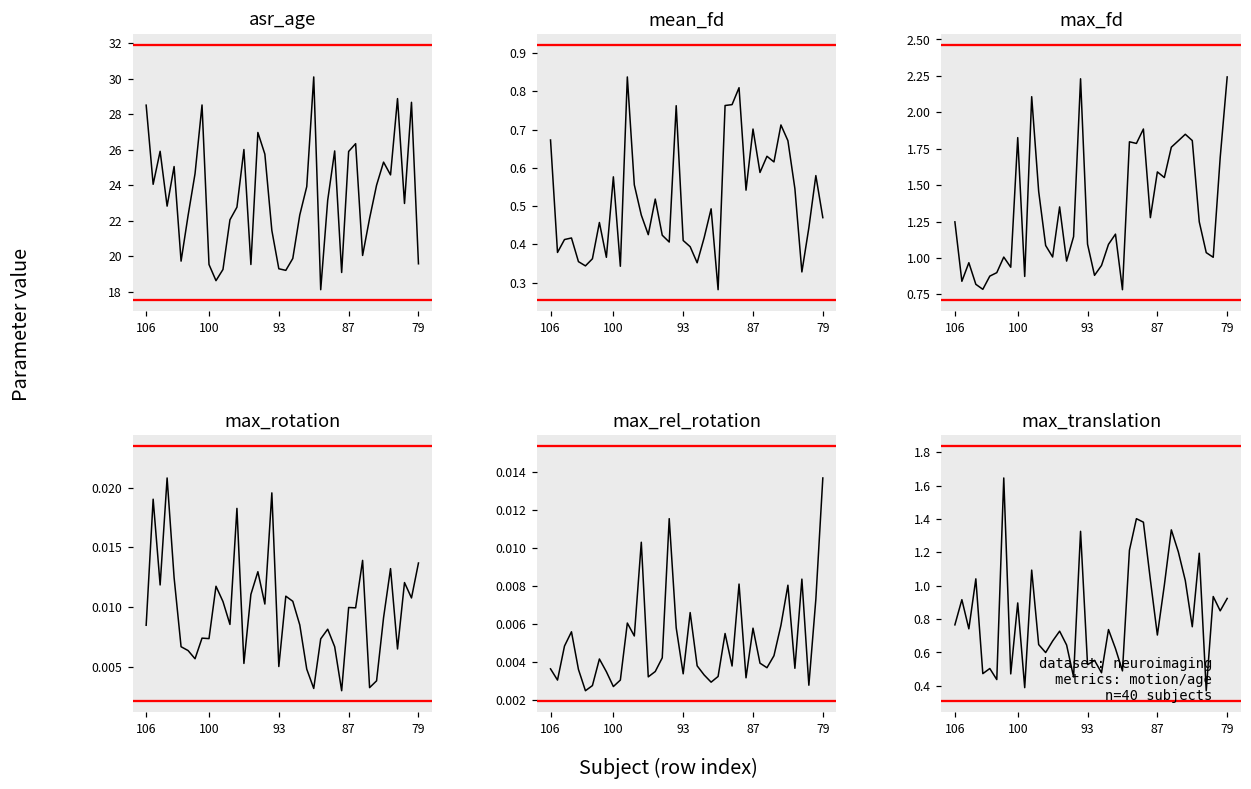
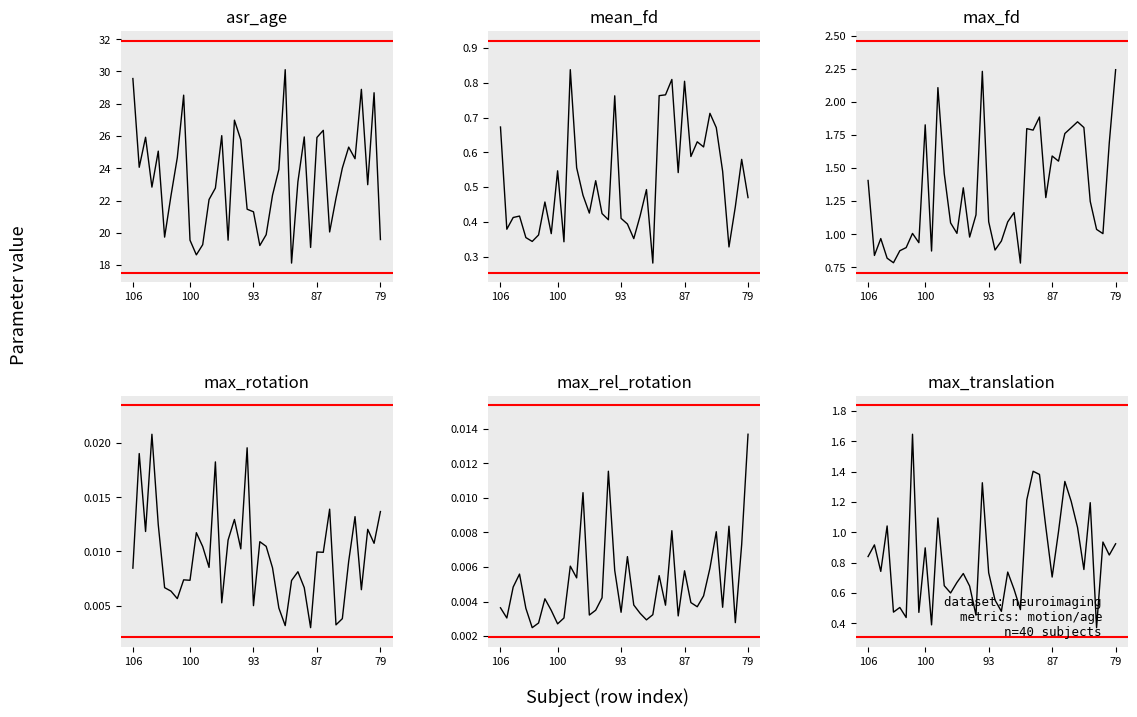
asr_age, 106: 28.5 -> 29.6
asr_age, 93: 19.3 -> 21.3
mean_fd, 100: 0.58 -> 0.55
mean_fd, 87: 0.70 -> 0.80
max_fd, 106: 1.25 -> 1.41
max_translation, 106: 0.77 -> 0.84
max_translation, 93: 0.53 -> 0.73
